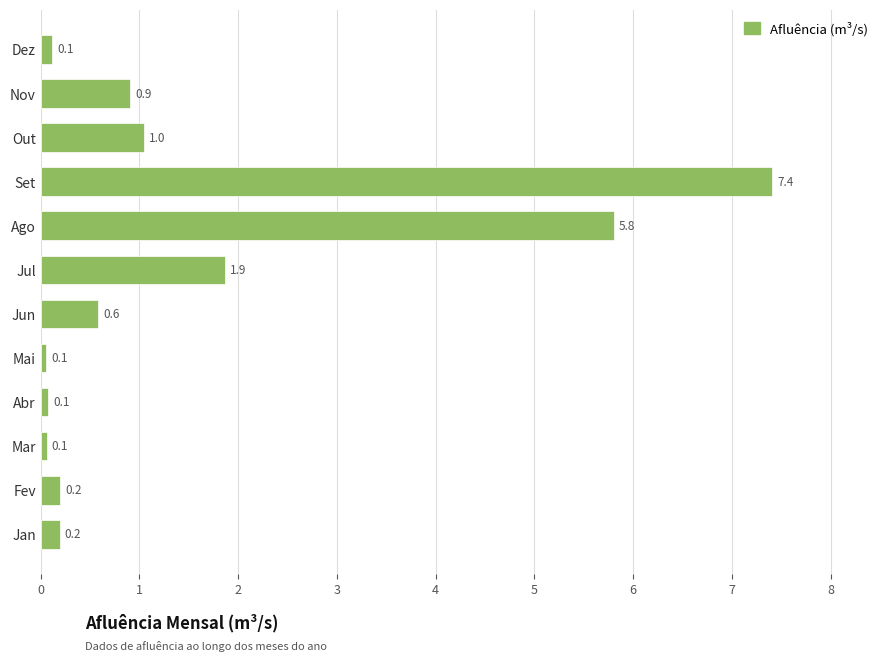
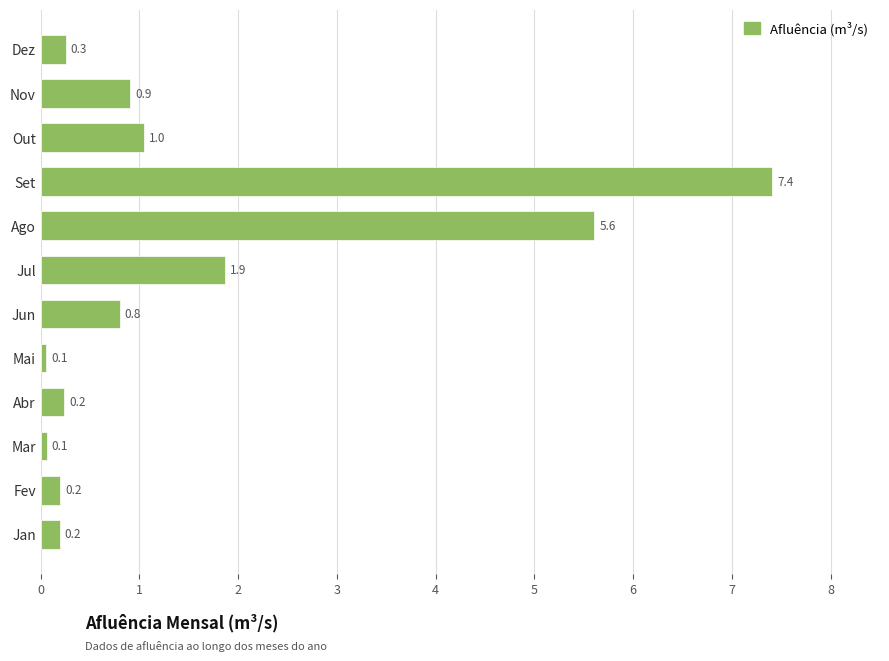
Dez: 0.1 -> 0.3
Ago: 5.8 -> 5.6
Jun: 0.6 -> 0.8
Abr: 0.1 -> 0.2
